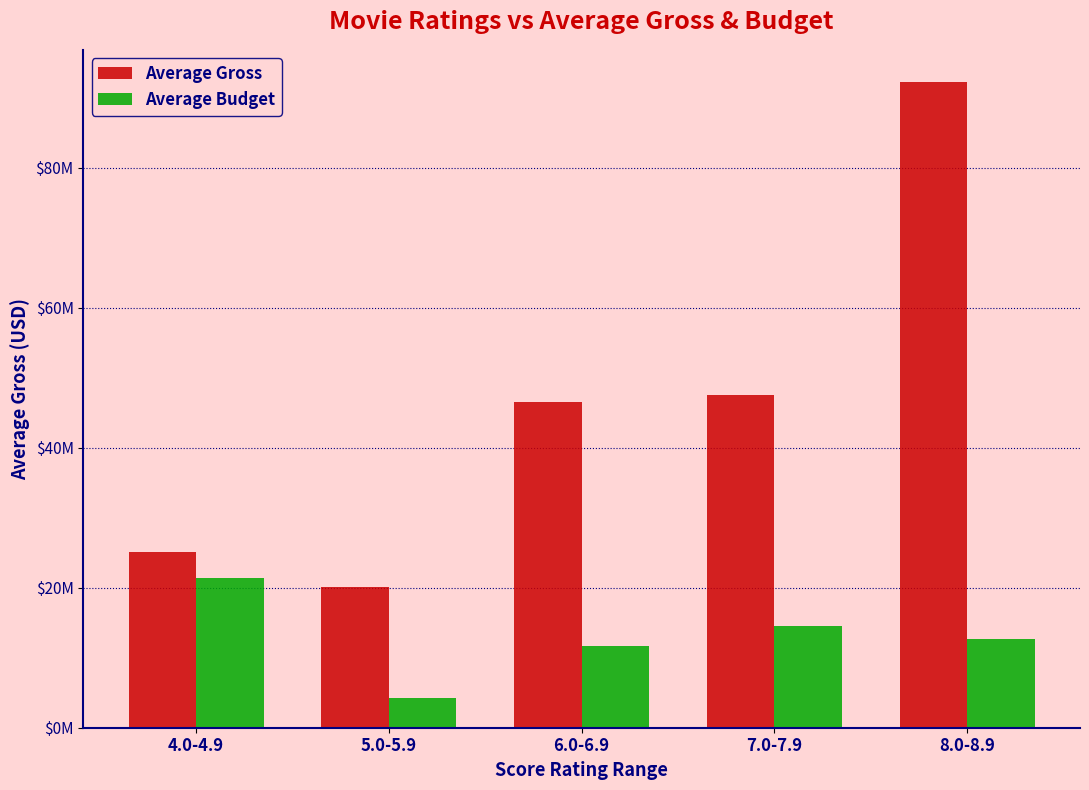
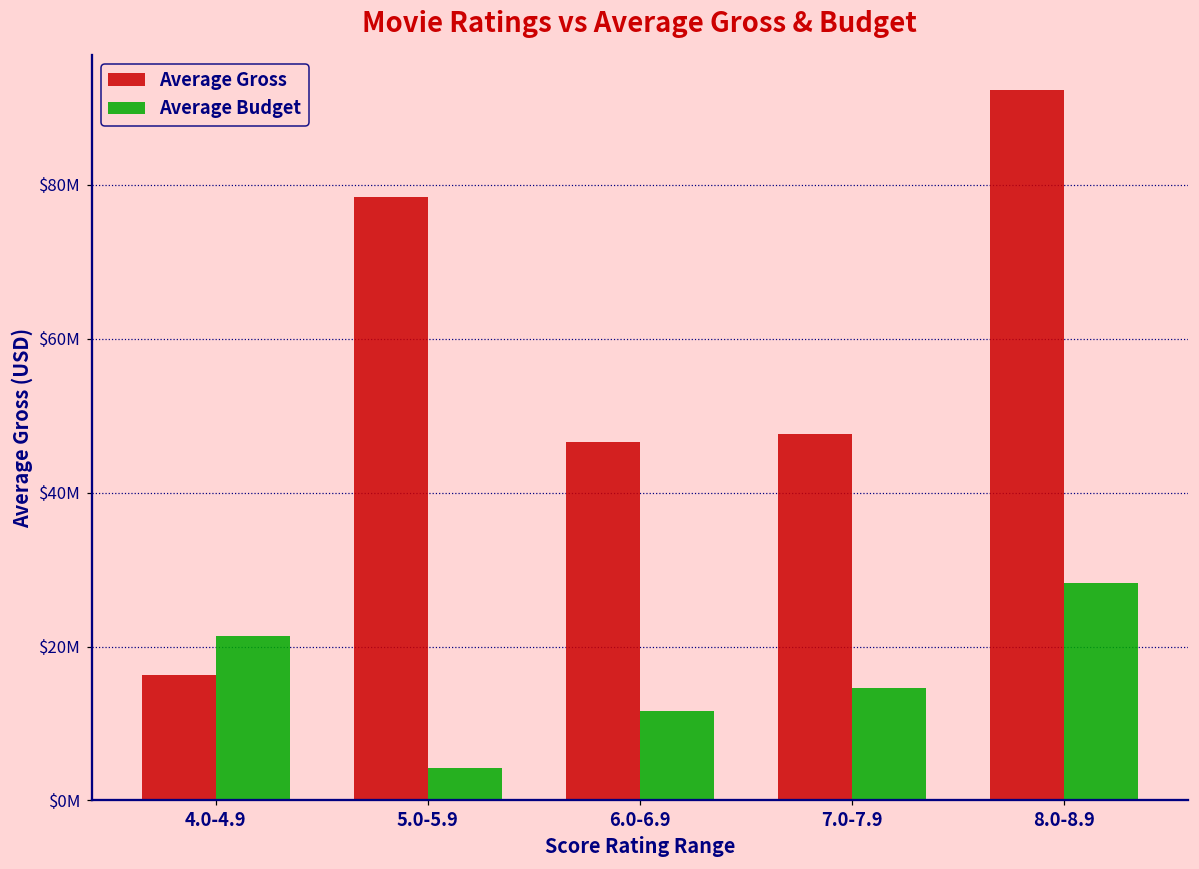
Average Gross, 4.0-4.9: $25000000 -> $16000000
Average Gross, 5.0-5.9: $20000000 -> $78000000
Average Budget, 8.0-8.9: $13000000 -> $28000000
